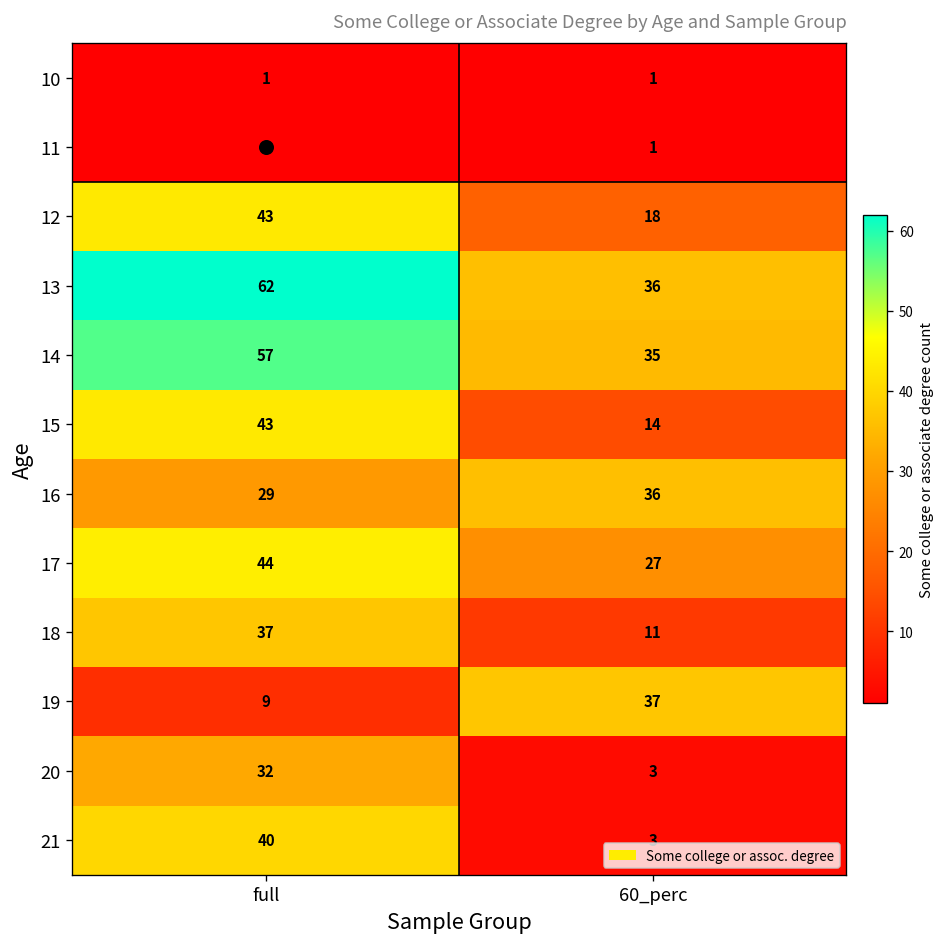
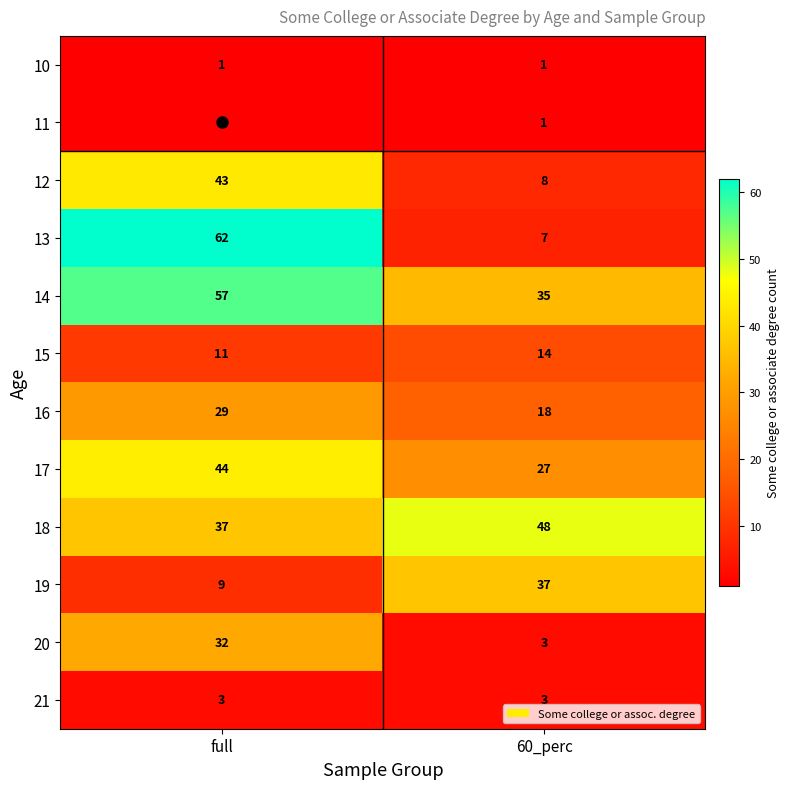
12, 60_perc: 18 -> 8
13, 60_perc: 36 -> 7
15, full: 43 -> 11
16, 60_perc: 36 -> 18
18, 60_perc: 11 -> 48
21, full: 40 -> 3
